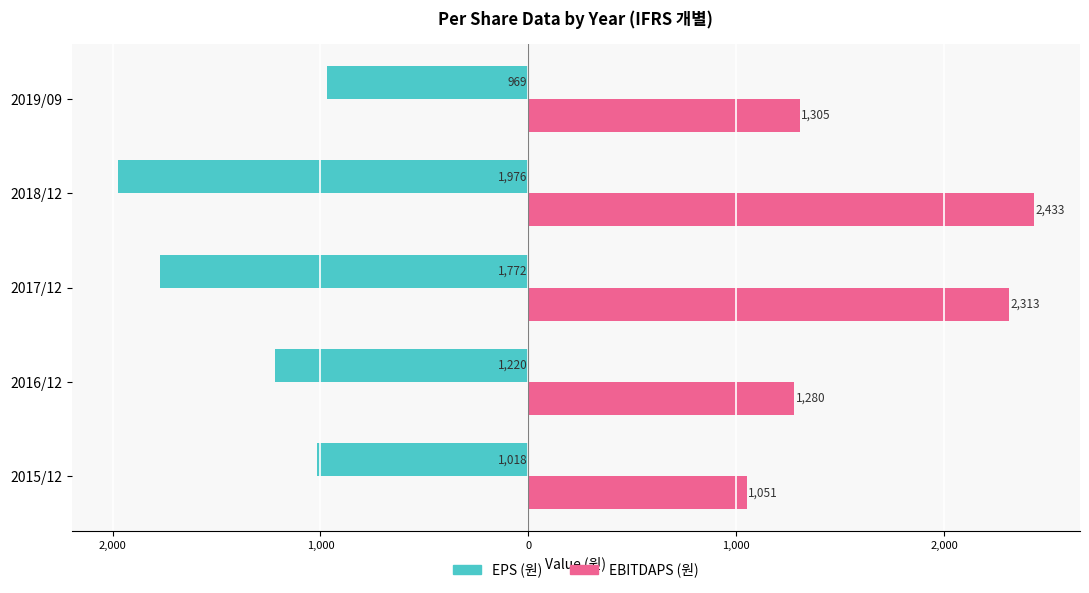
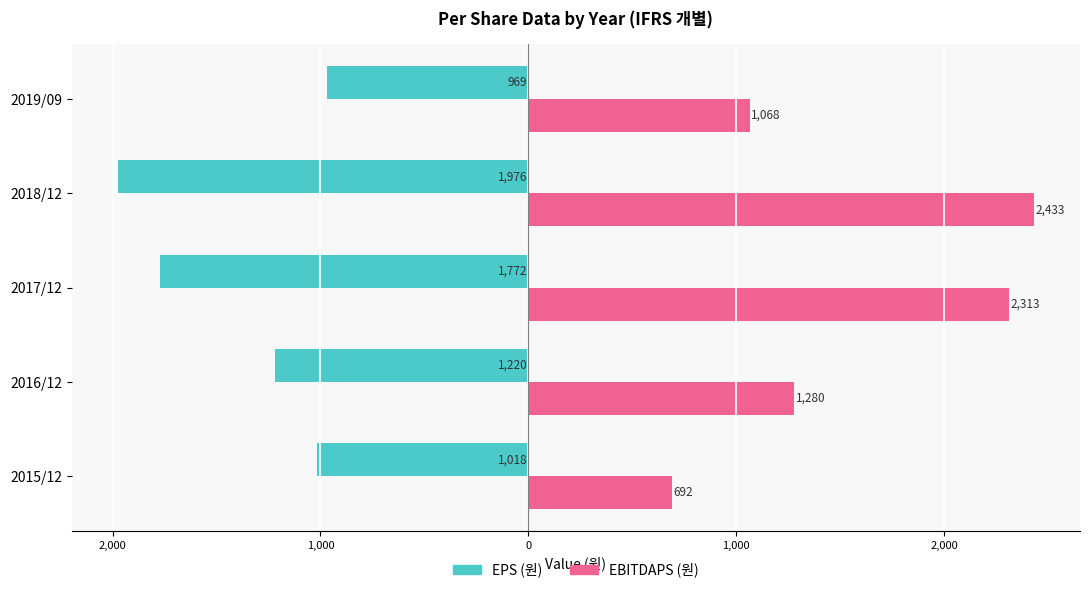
EBITDAPS (원), 2019/09: 1,305 -> 1,068
EBITDAPS (원), 2015/12: 1,051 -> 692
